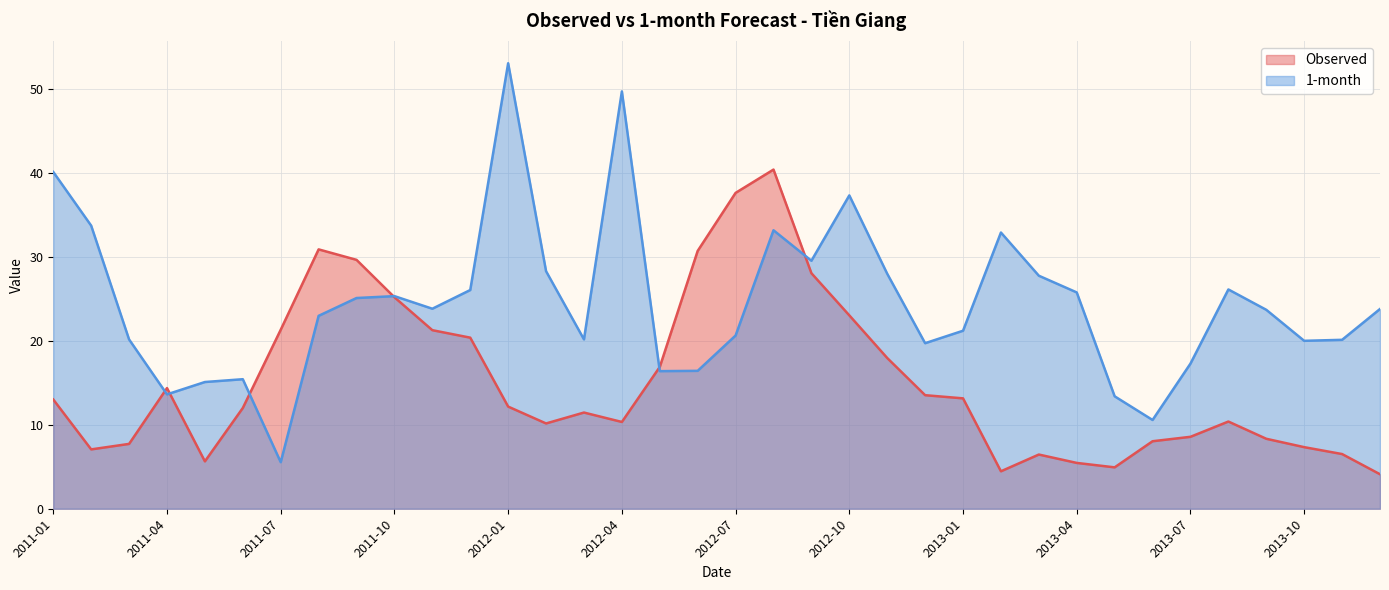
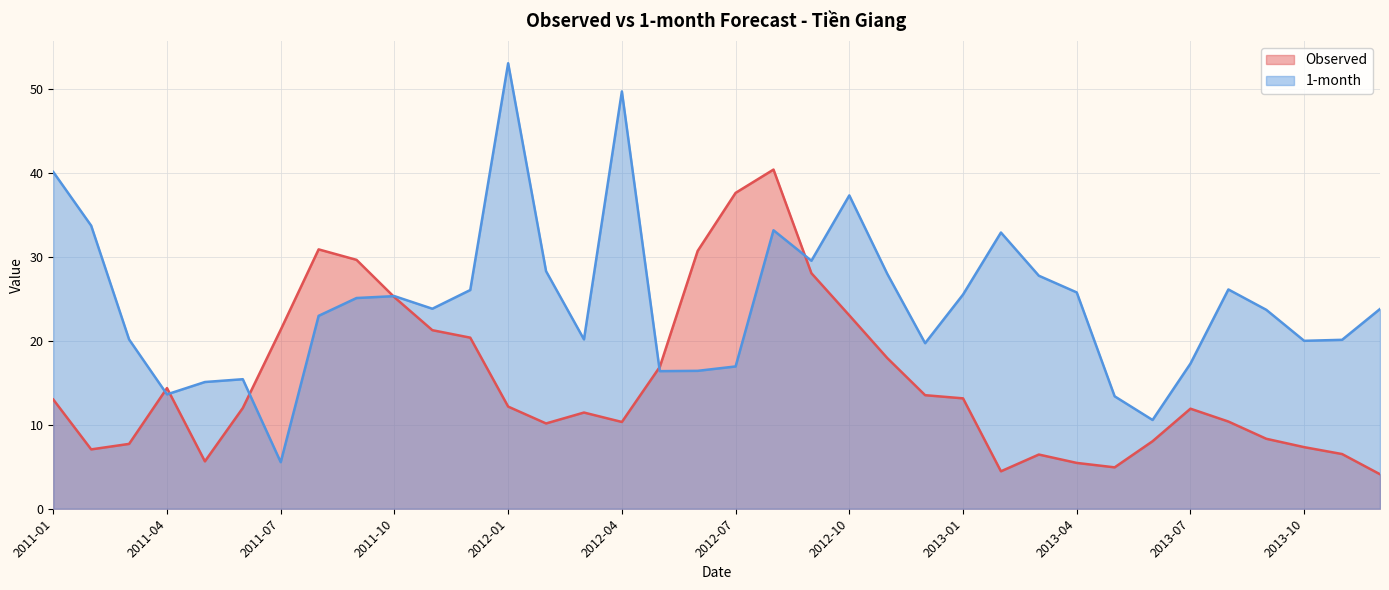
1-month, 2012-07: 21 -> 17
1-month, 2013-01: 21 -> 26
Observed, 2013-07: 9 -> 12
